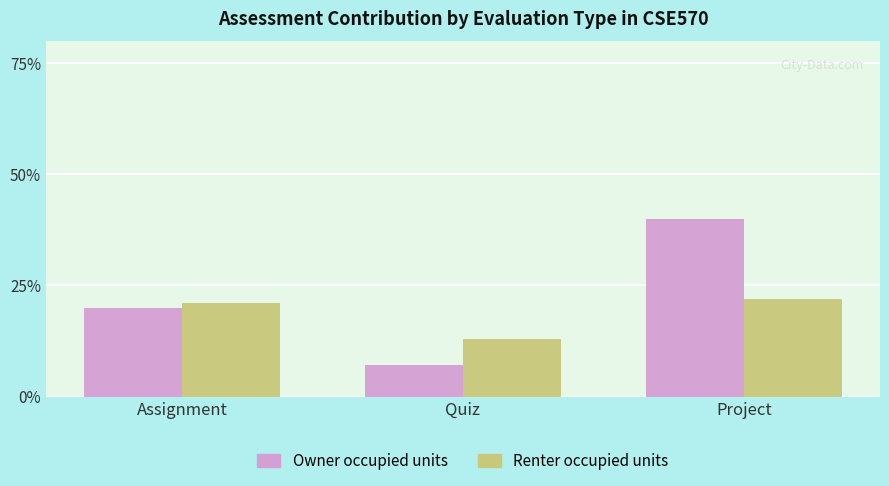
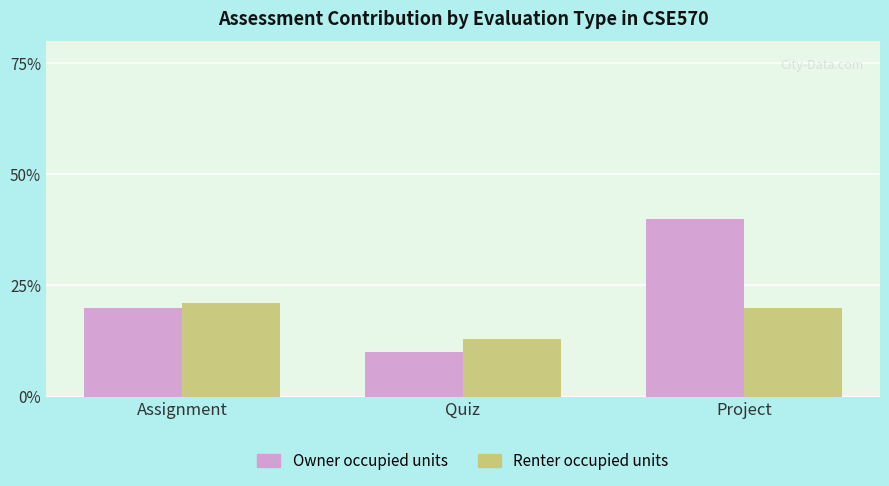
Owner occupied units, Quiz: 7% -> 10%
Renter occupied units, Project: 22% -> 20%
